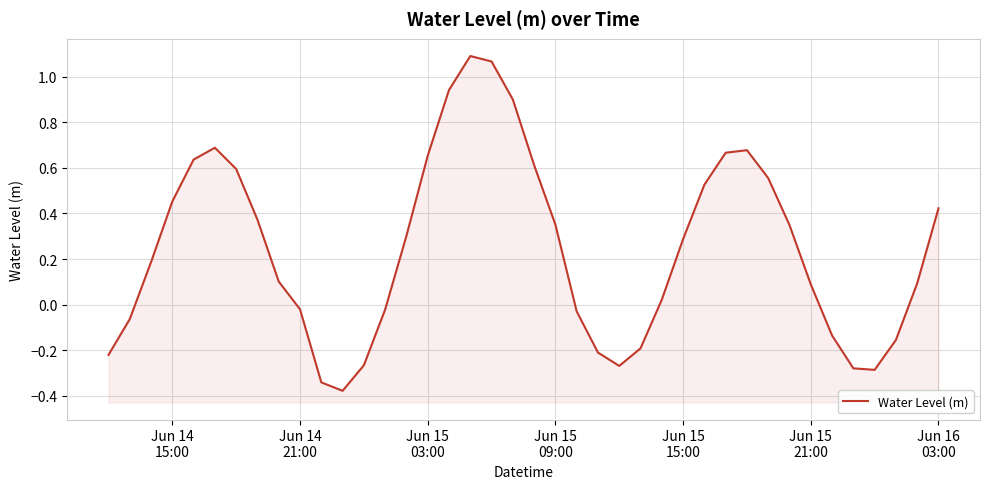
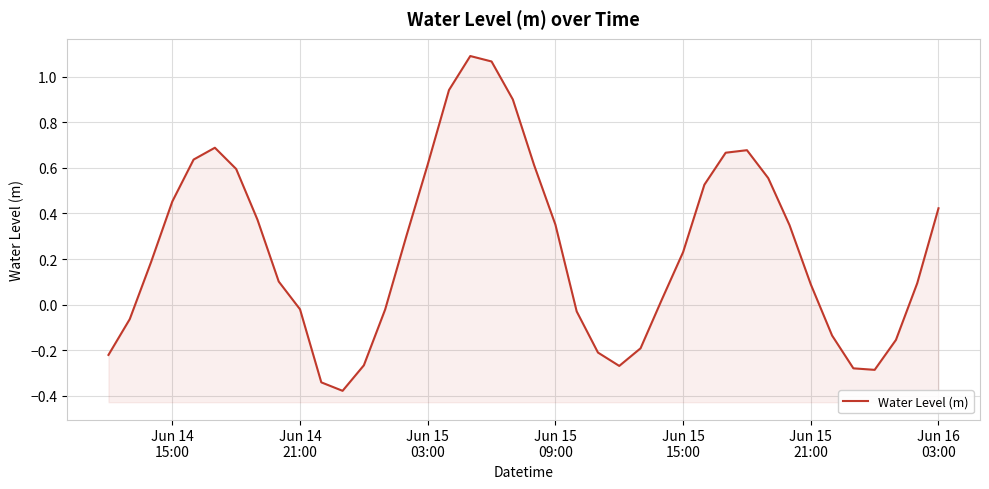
Jun 15 03:00: 0.65 -> 0.61
Jun 15 15:00: 0.29 -> 0.23
